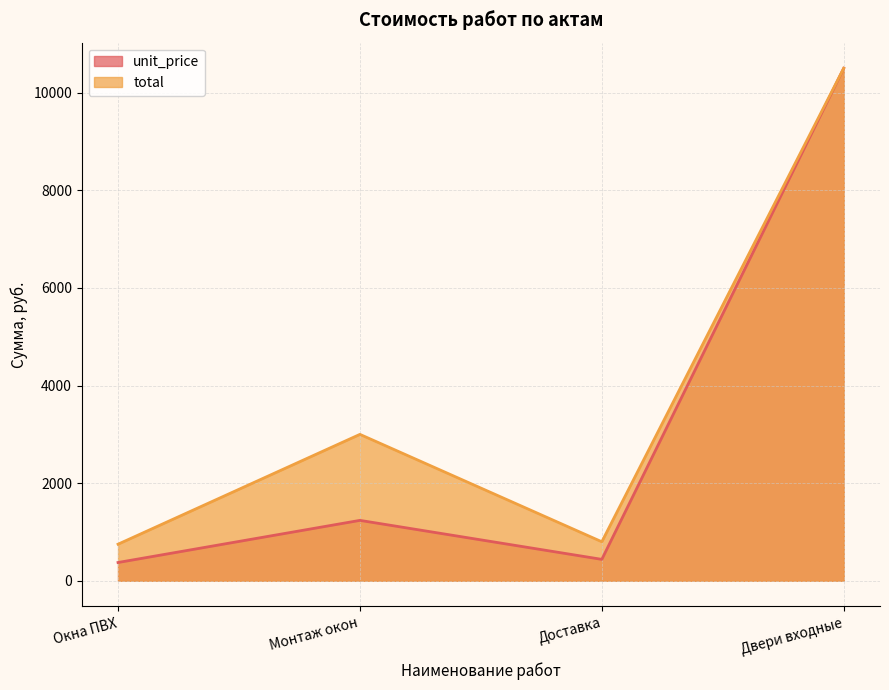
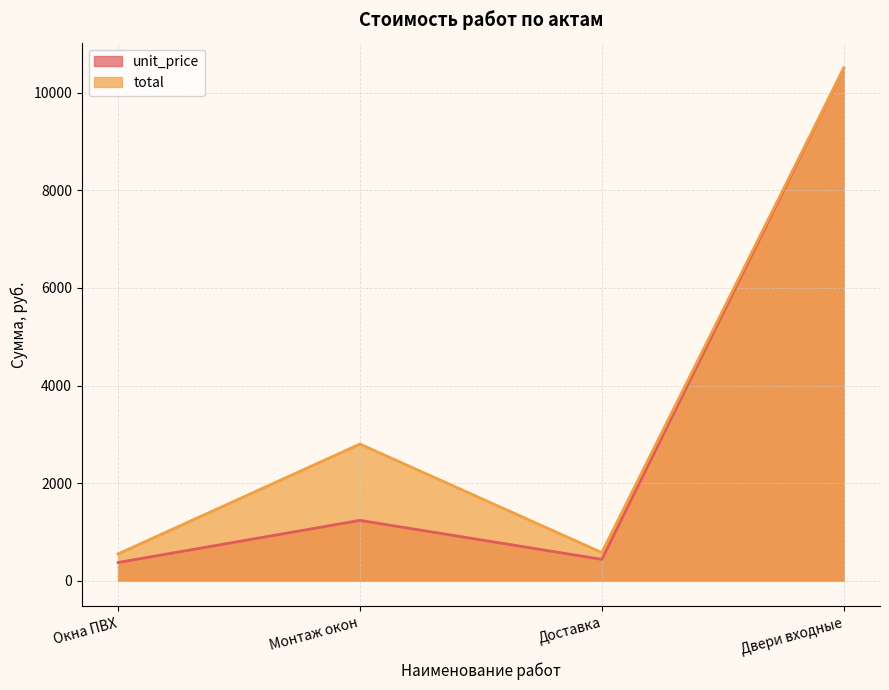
total, Окна ПВХ: 800 -> 600
total, Монтаж окон: 3000 -> 2800
total, Доставка: 800 -> 600
